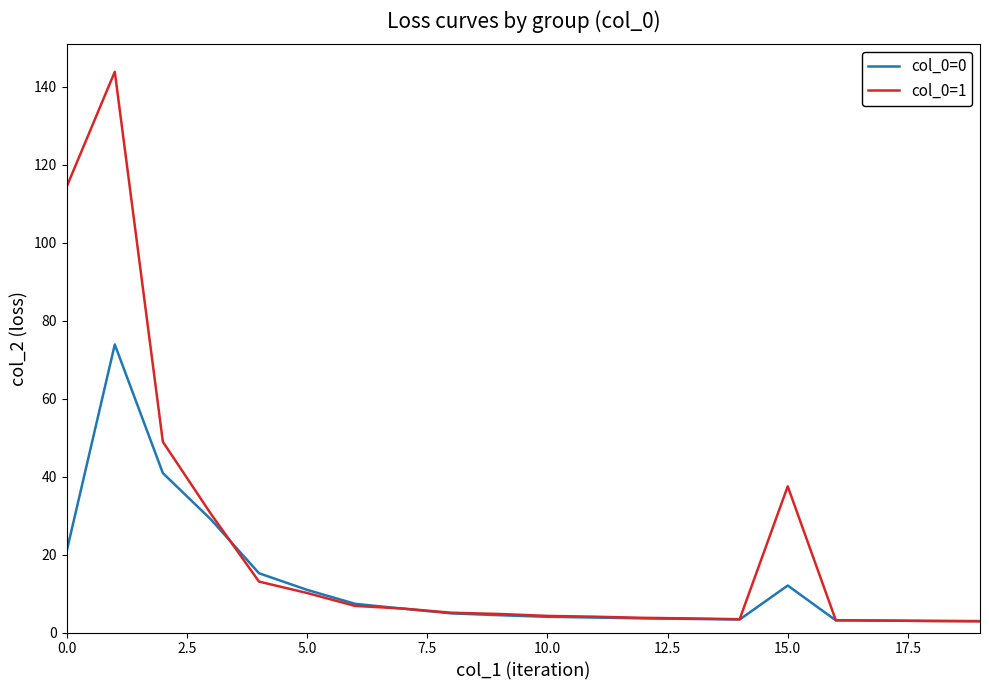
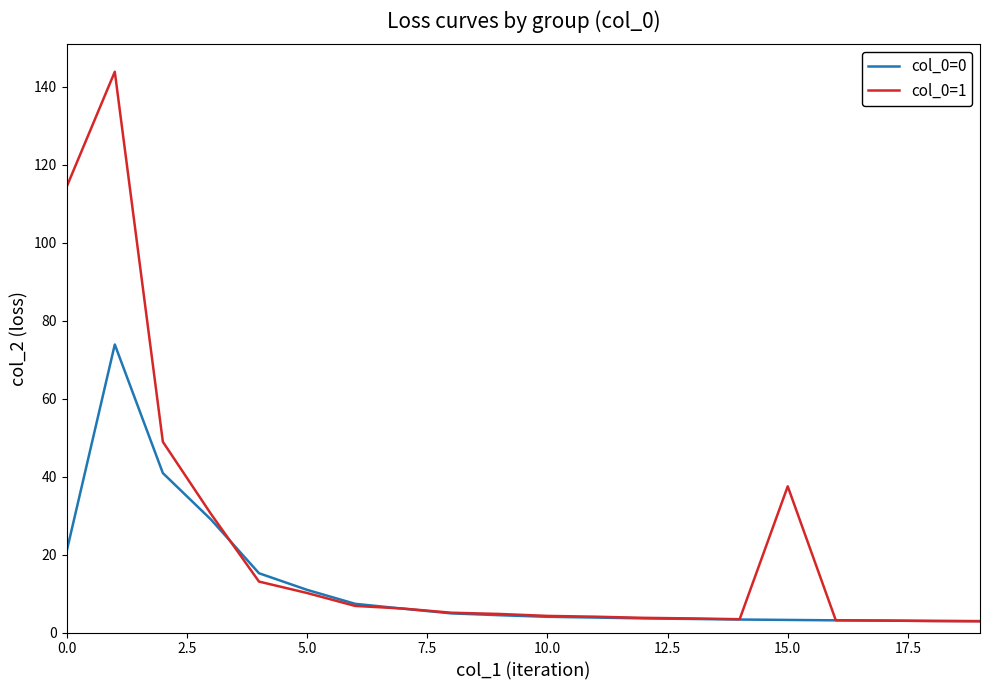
col_0=0, 15.0: 12 -> 3
